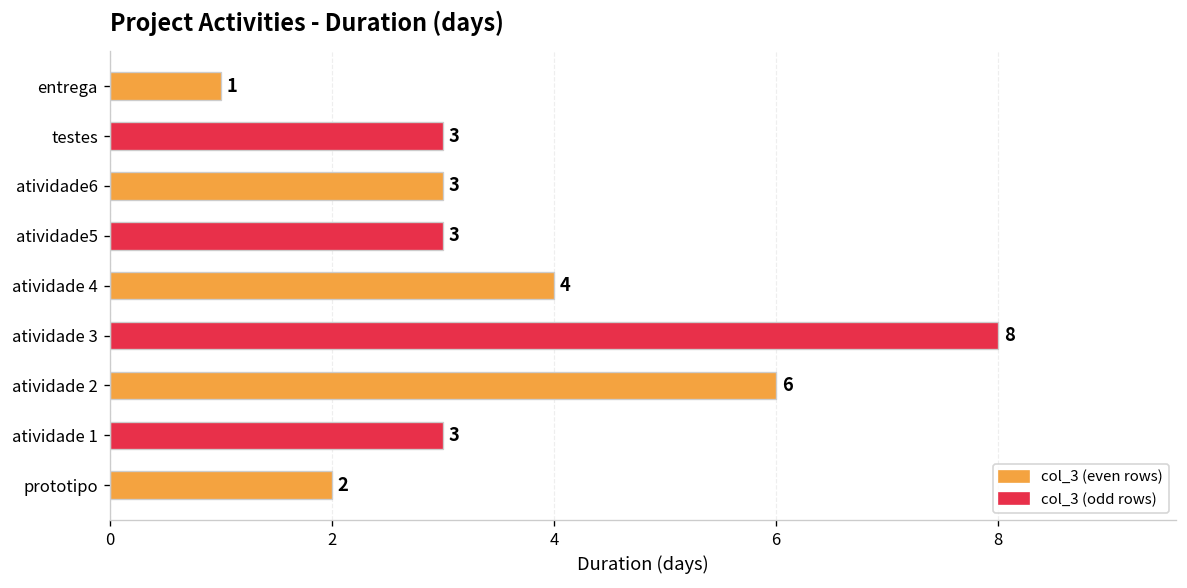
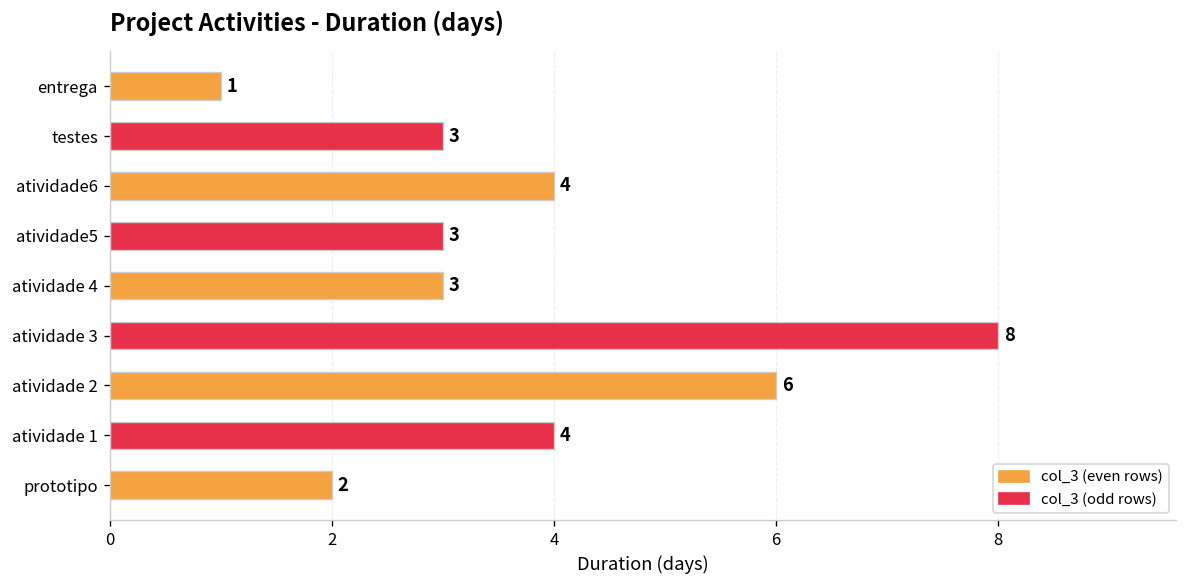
atividade6: 3 -> 4
atividade 4: 4 -> 3
atividade 1: 3 -> 4
